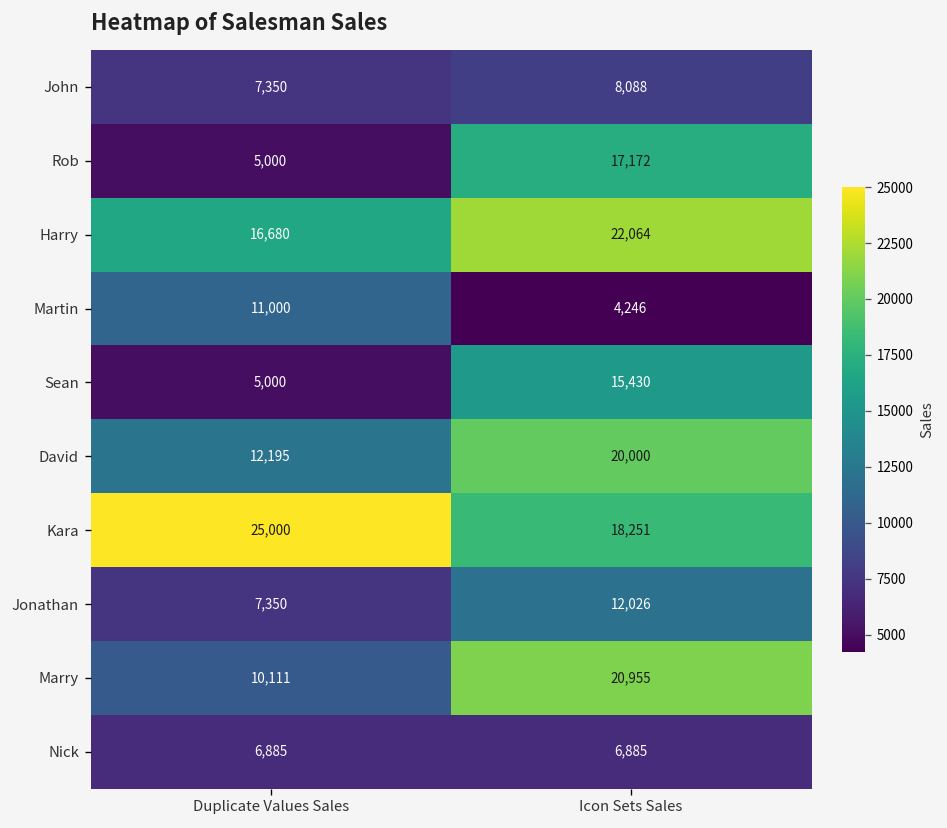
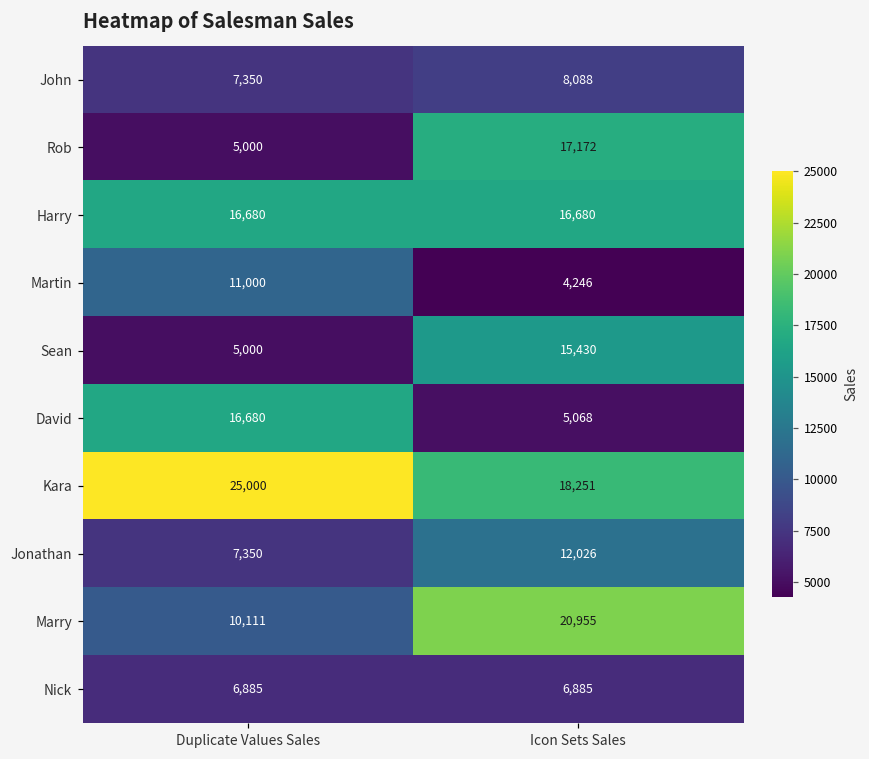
Harry, Icon Sets Sales: 22,064 -> 16,680
David, Duplicate Values Sales: 12,195 -> 16,680
David, Icon Sets Sales: 20,000 -> 5,068
